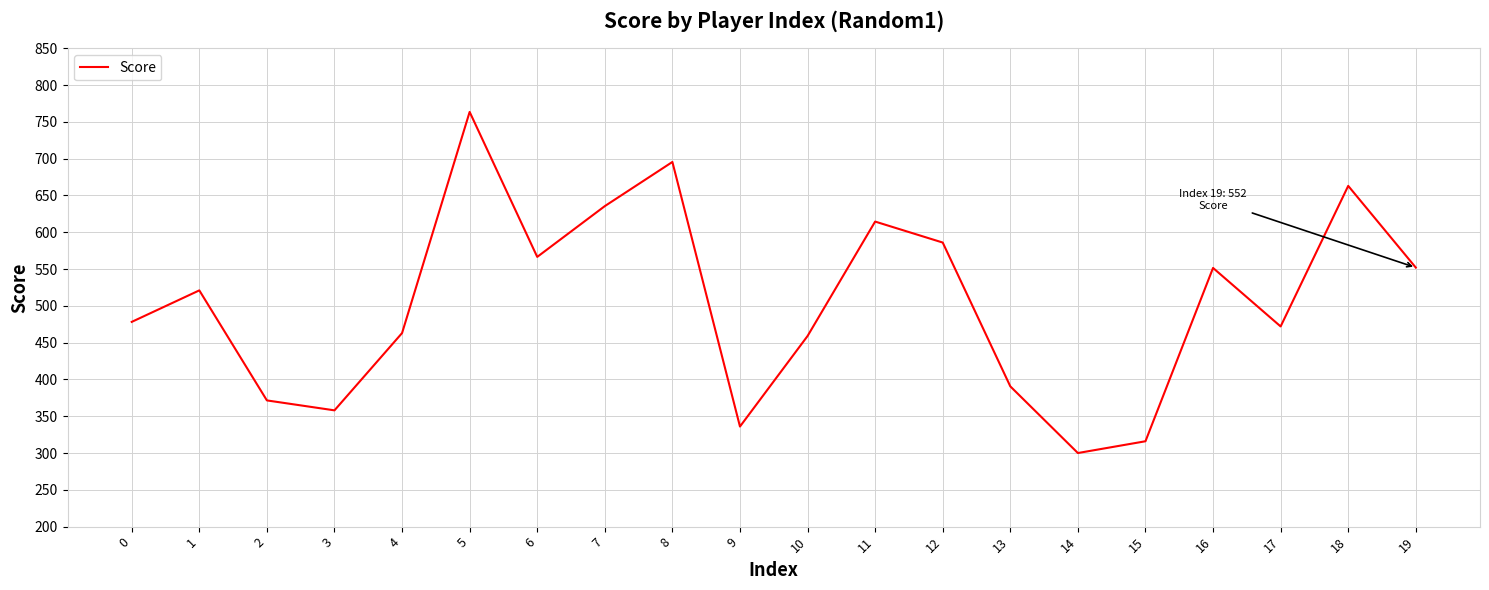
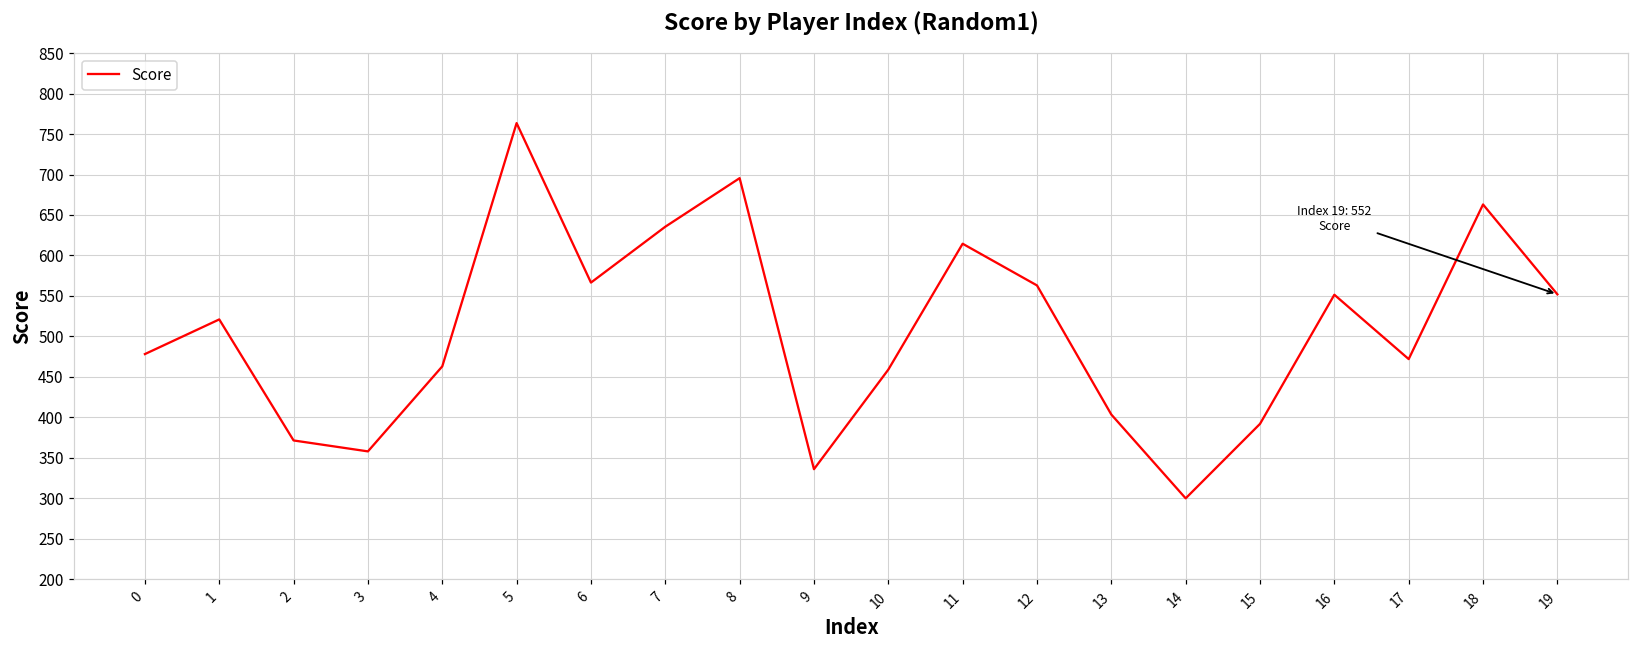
12: 590 -> 560
13: 390 -> 400
15: 320 -> 390
